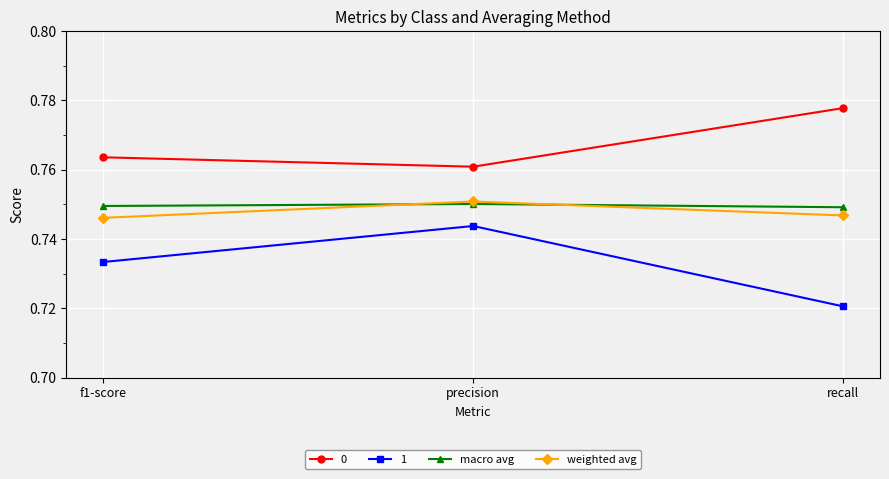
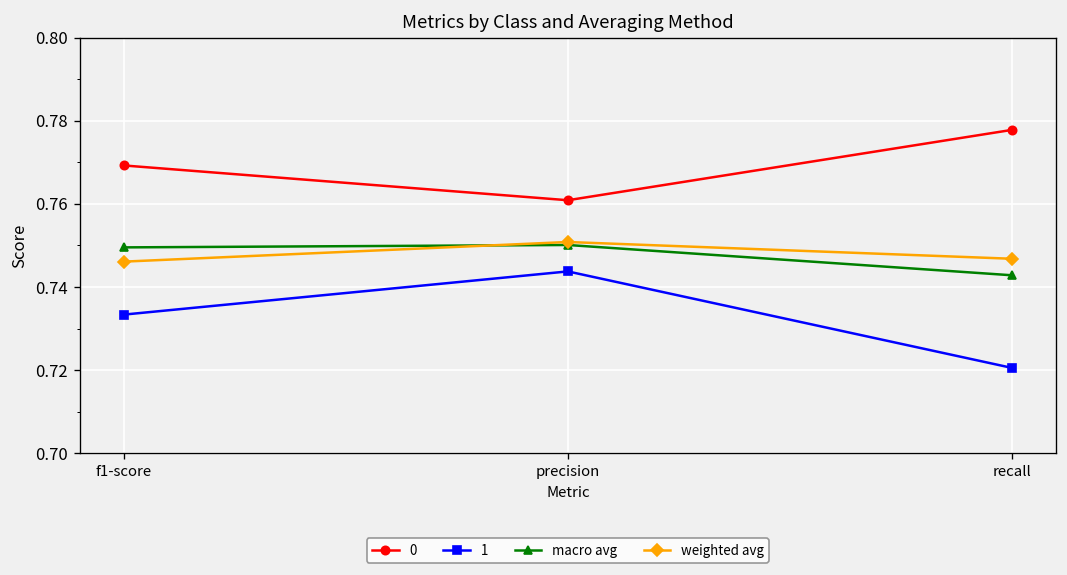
0, f1-score: 0.764 -> 0.769
macro avg, recall: 0.749 -> 0.743
